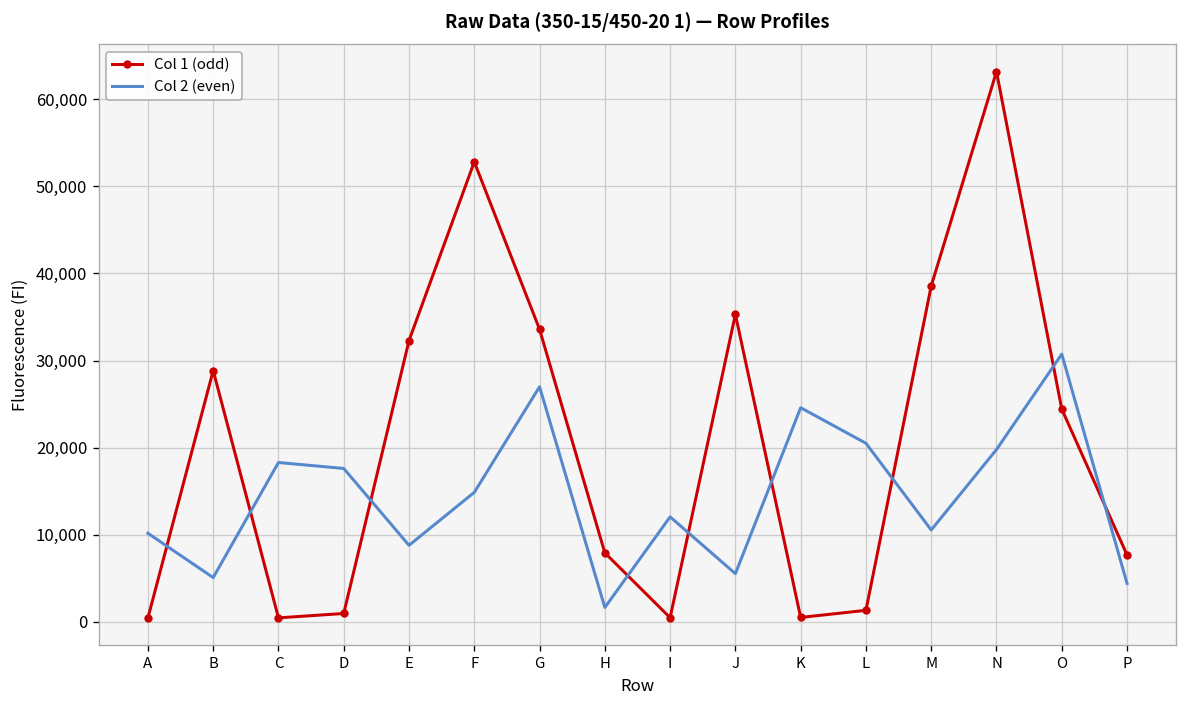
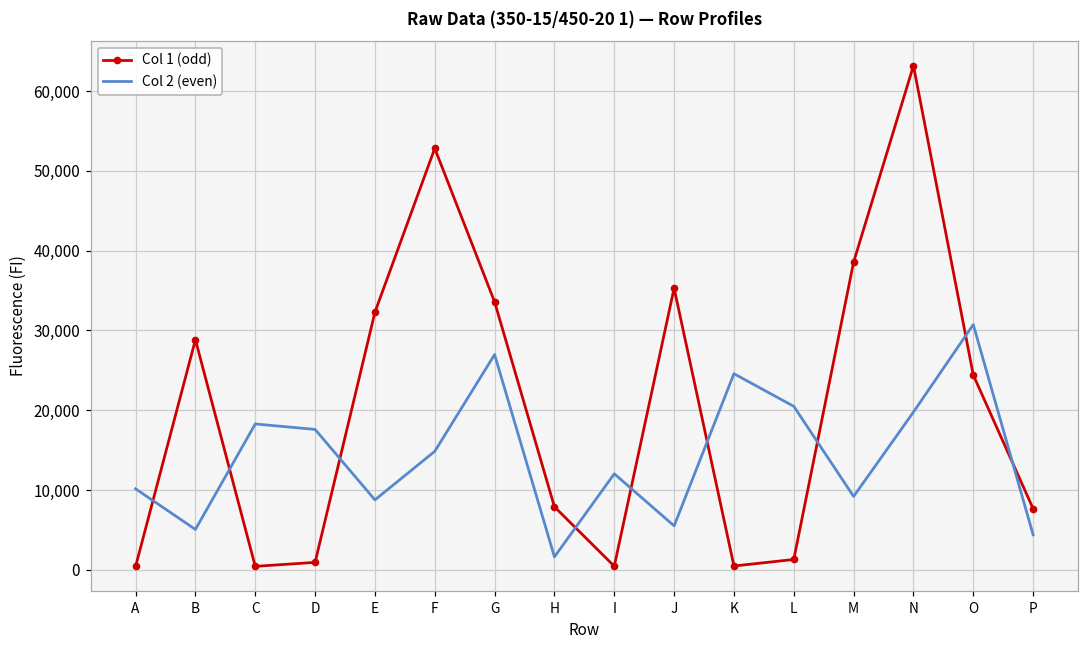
Col 2 (even), M: 11,000 -> 9,000
